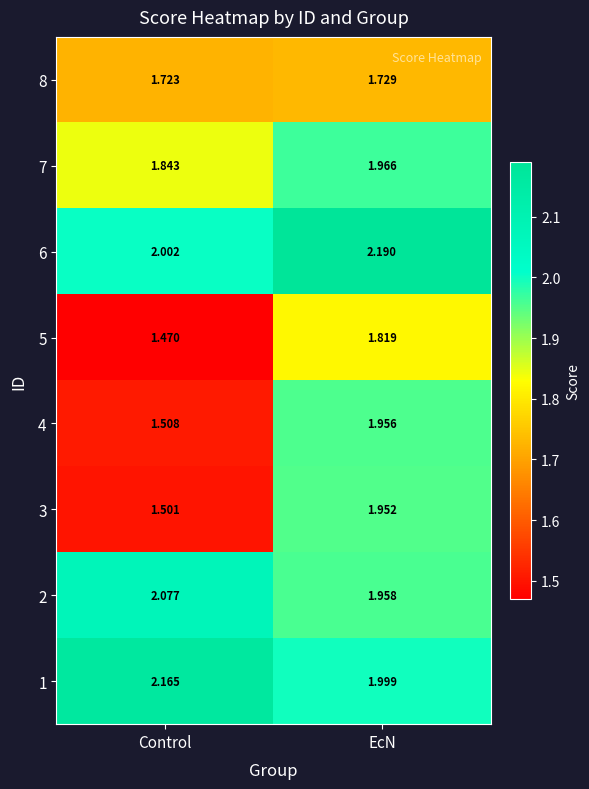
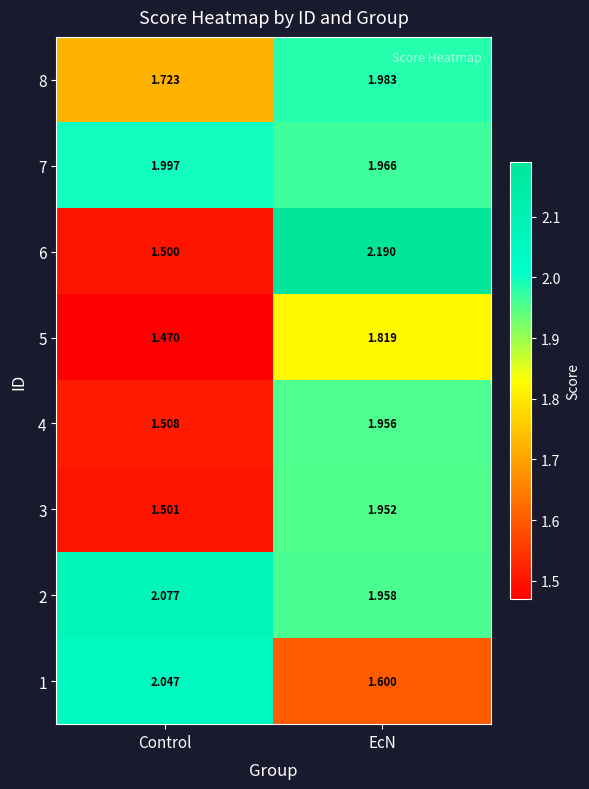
8, EcN: 1.729 -> 1.983
7, Control: 1.843 -> 1.997
6, Control: 2.002 -> 1.500
1, Control: 2.165 -> 2.047
1, EcN: 1.999 -> 1.600
